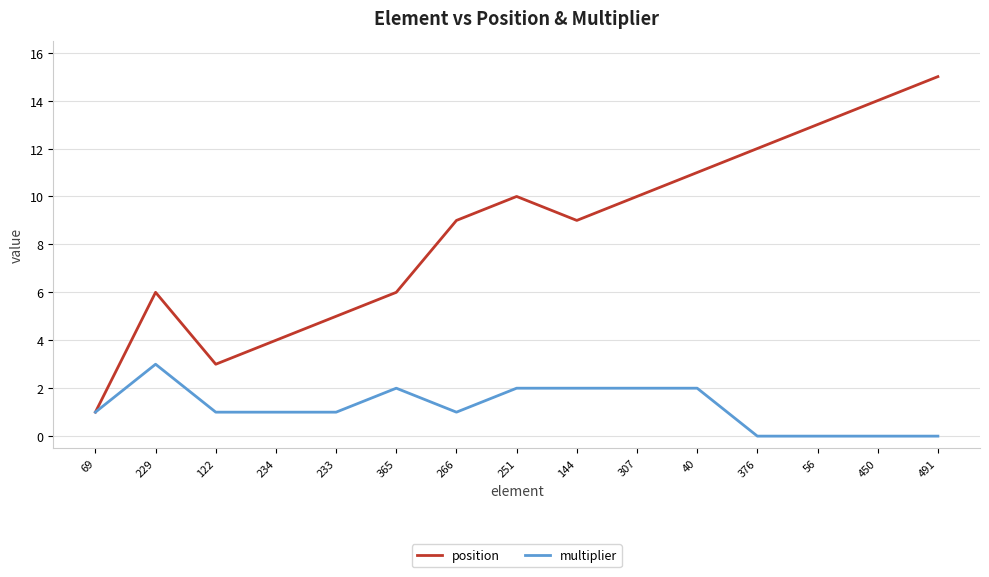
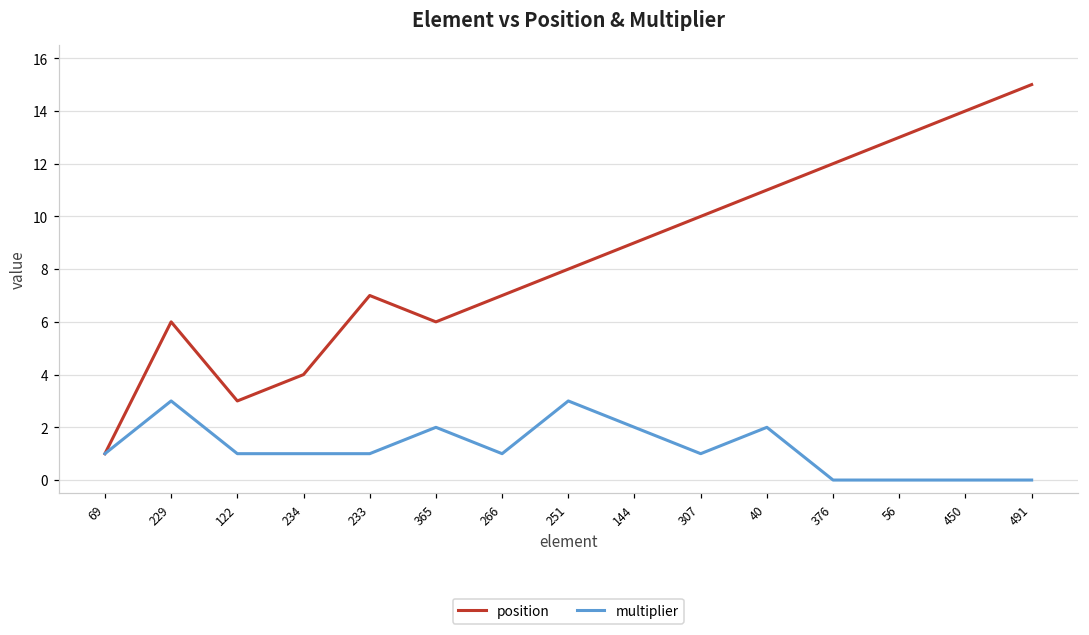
position, 233: 5 -> 7
position, 266: 9 -> 7
position, 251: 10 -> 8
multiplier, 251: 2 -> 3
multiplier, 307: 2 -> 1
